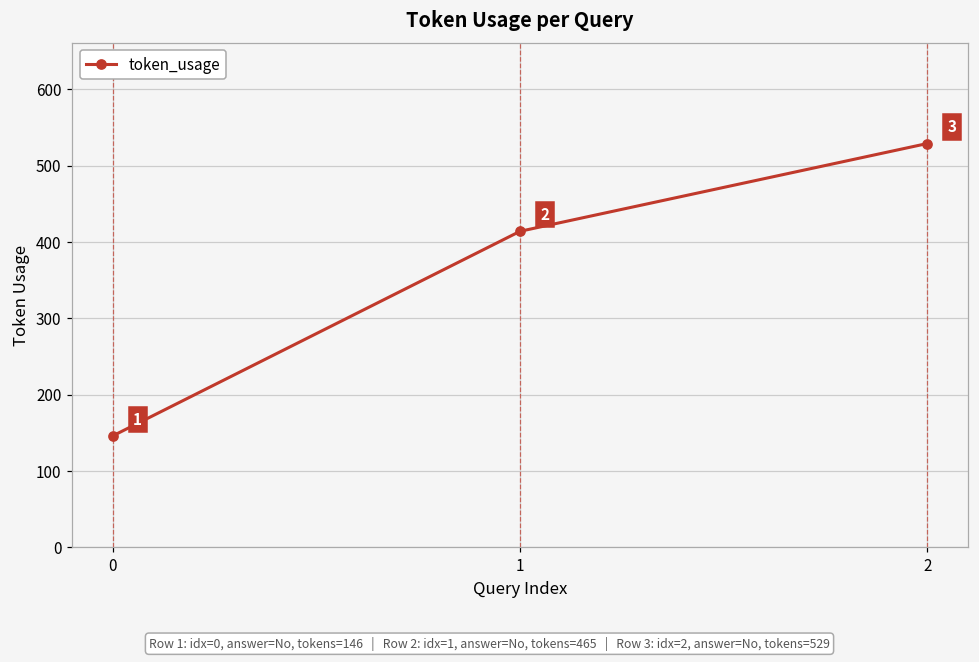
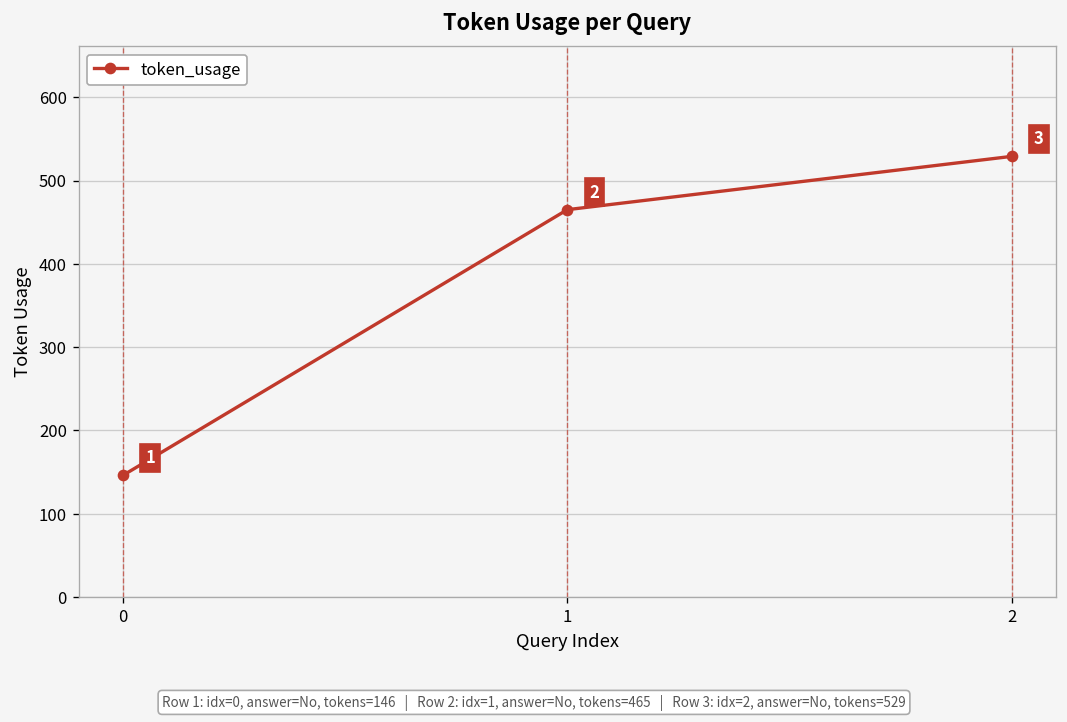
1: 410 -> 470
